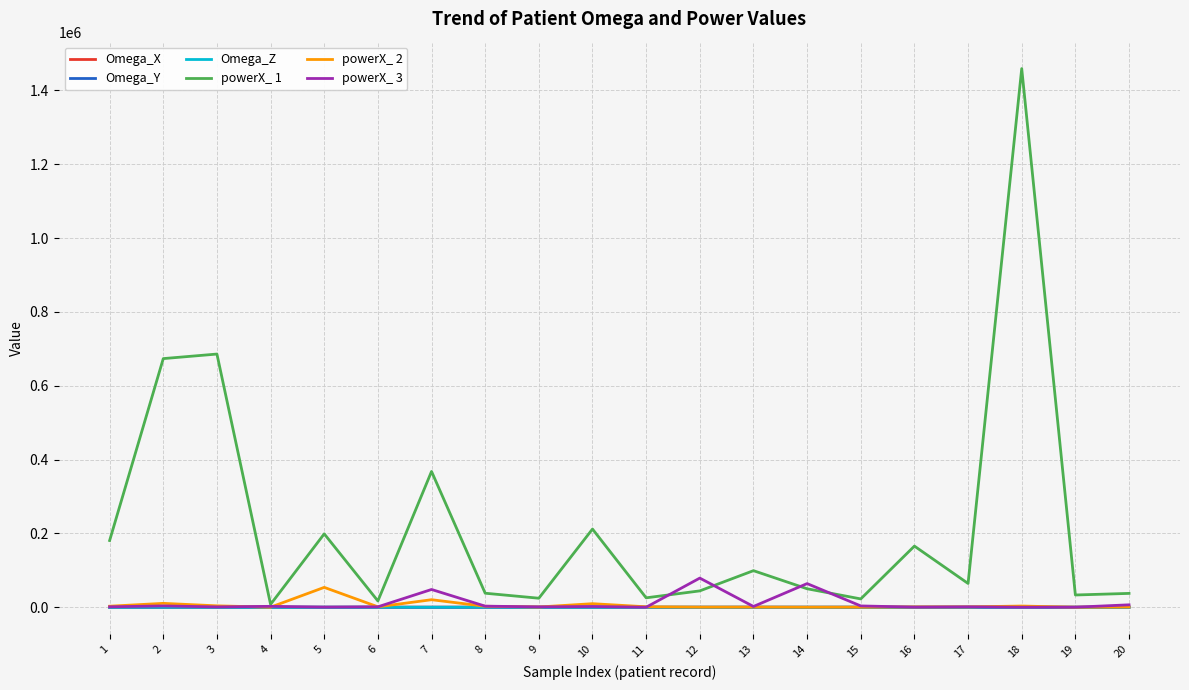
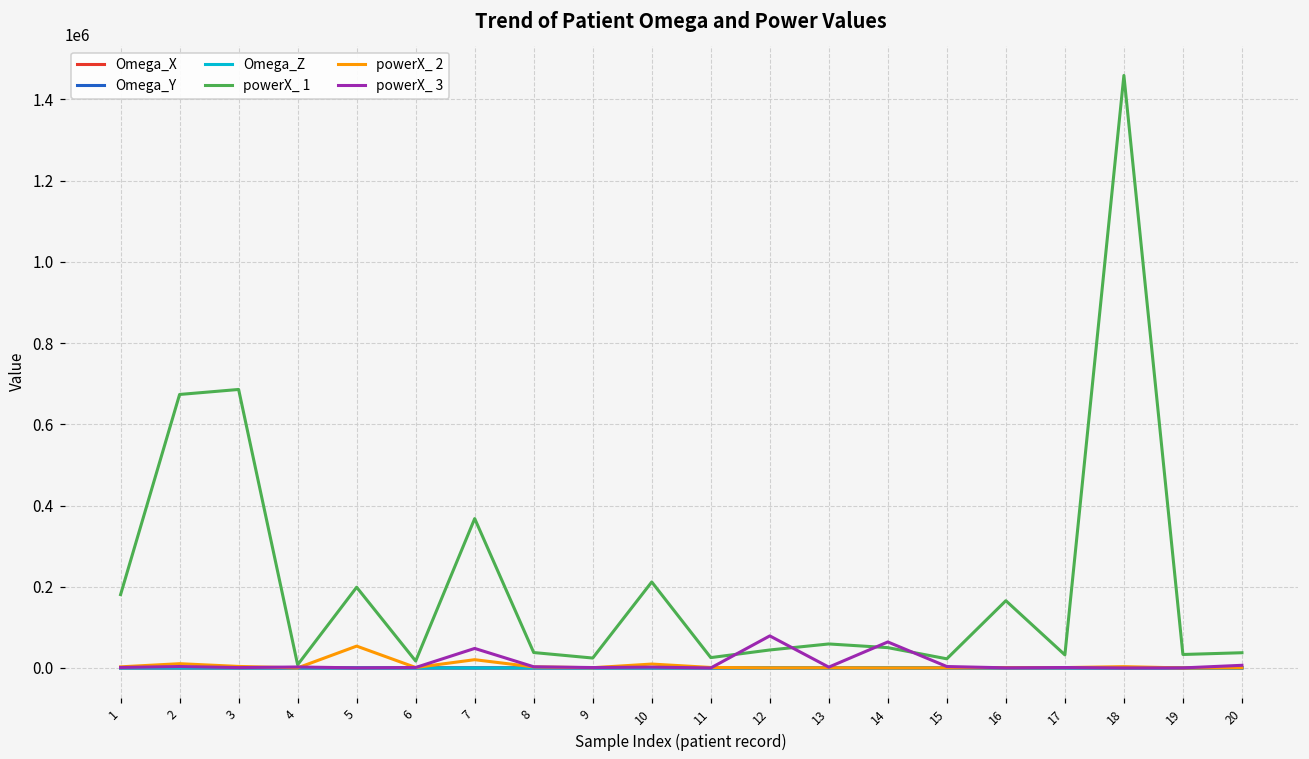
powerX_ 1, 13: 100000 -> 60000
powerX_ 1, 17: 60000 -> 30000
